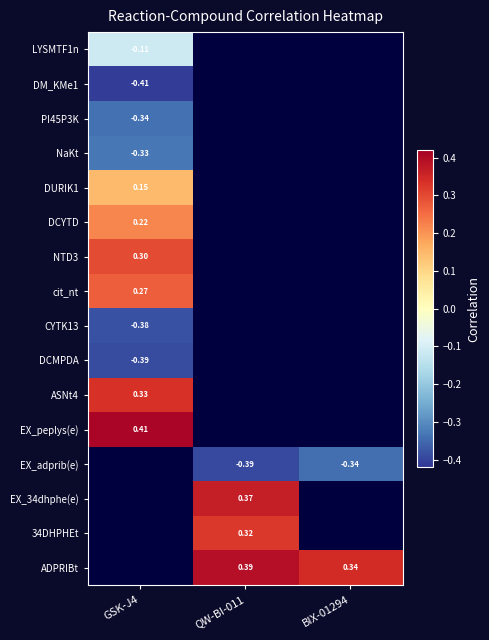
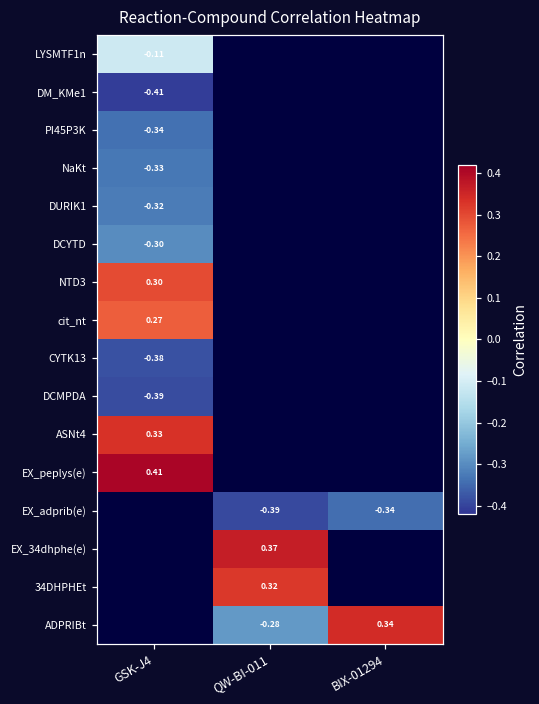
DURIK1, GSK-J4: 0.15 -> -0.32
DCYTD, GSK-J4: 0.22 -> -0.30
ADPRIBt, QW-BI-011: 0.39 -> -0.28
